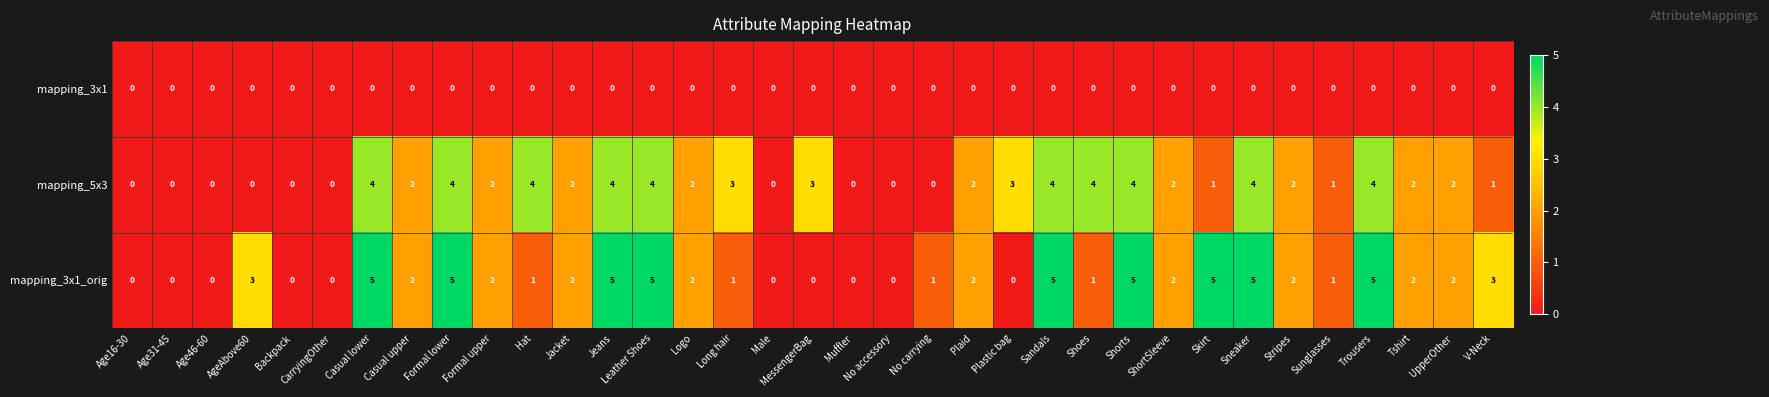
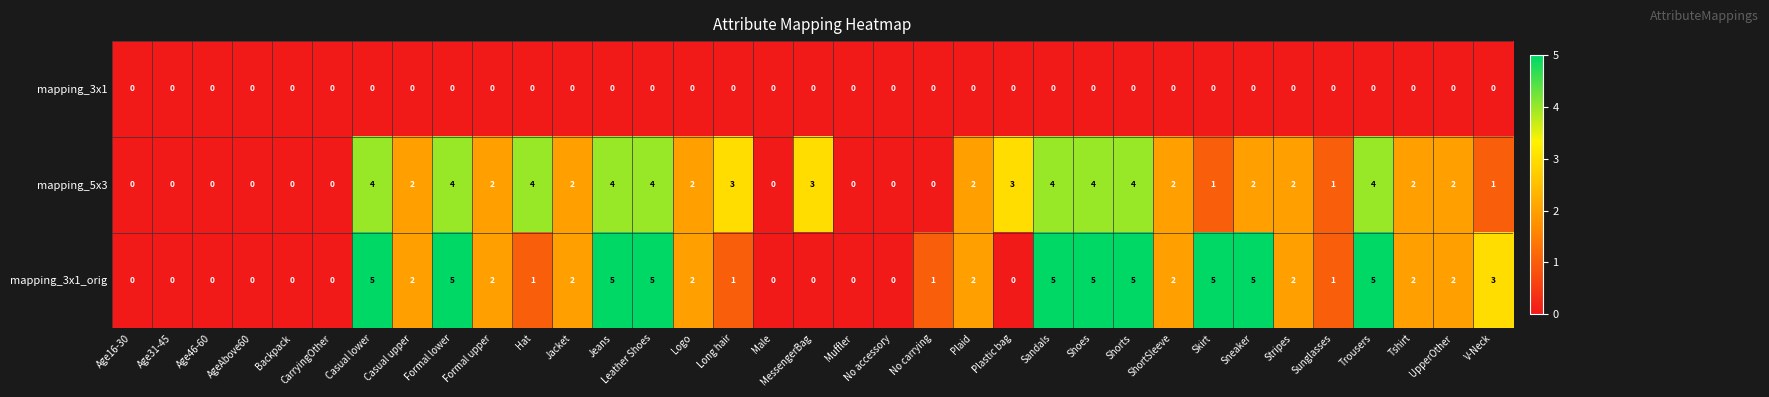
mapping_5x3, Sneaker: 4 -> 2
mapping_3x1_orig, AgeAbove60: 3 -> 0
mapping_3x1_orig, Shoes: 1 -> 5
